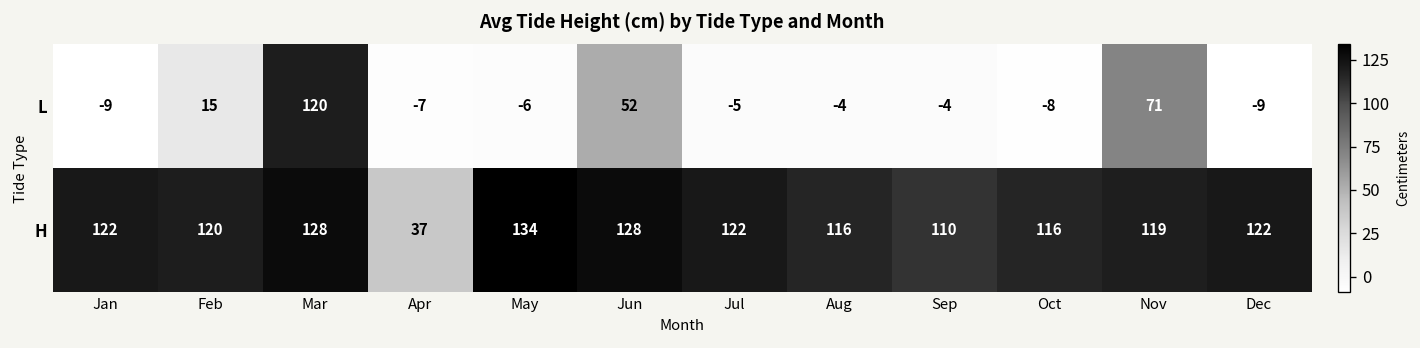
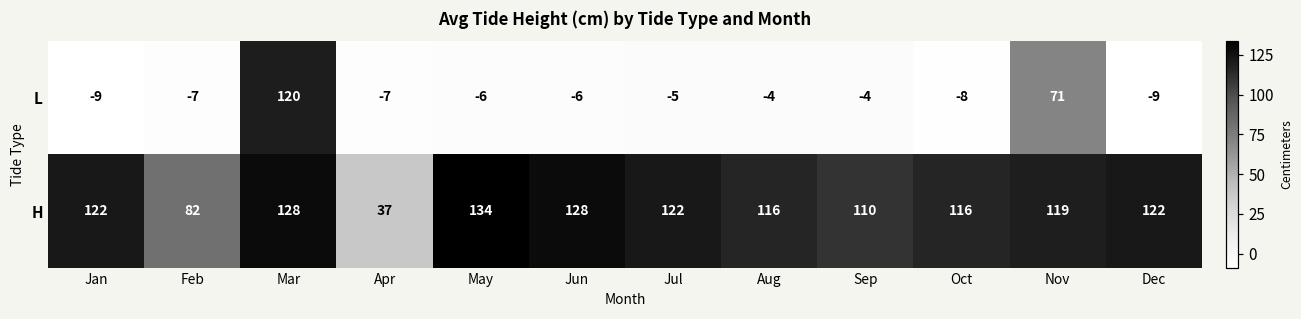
L, Feb: 15 -> -7
L, Jun: 52 -> -6
H, Feb: 120 -> 82
